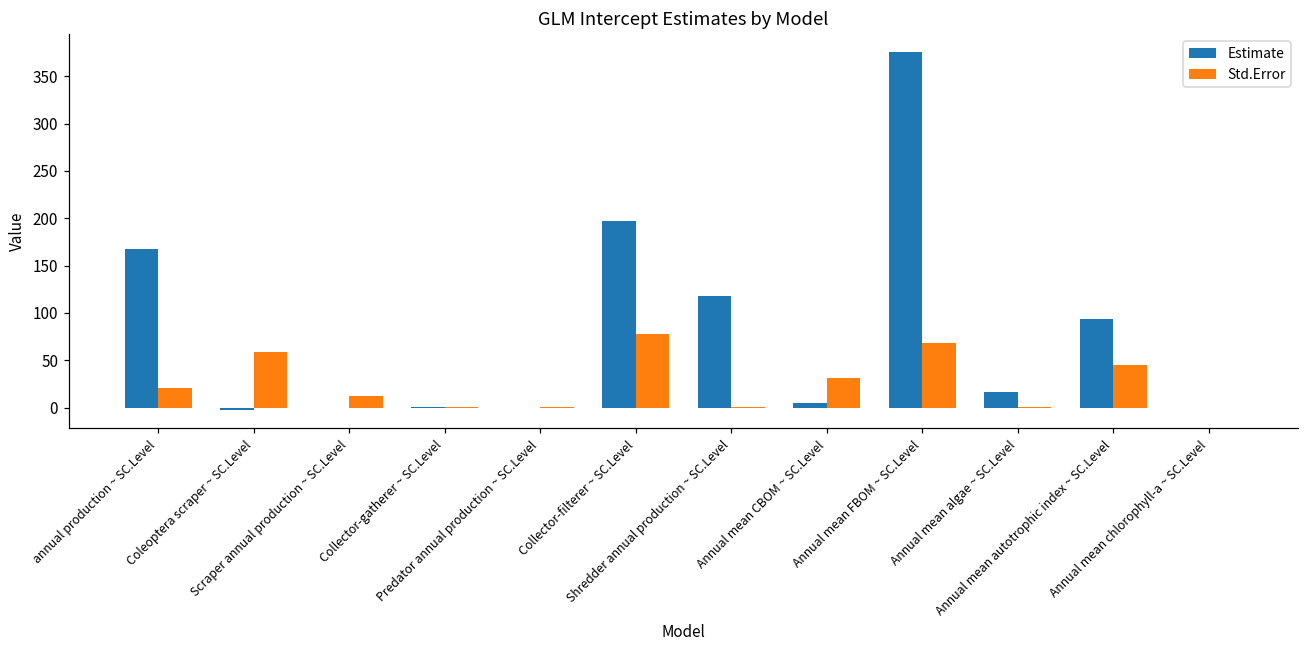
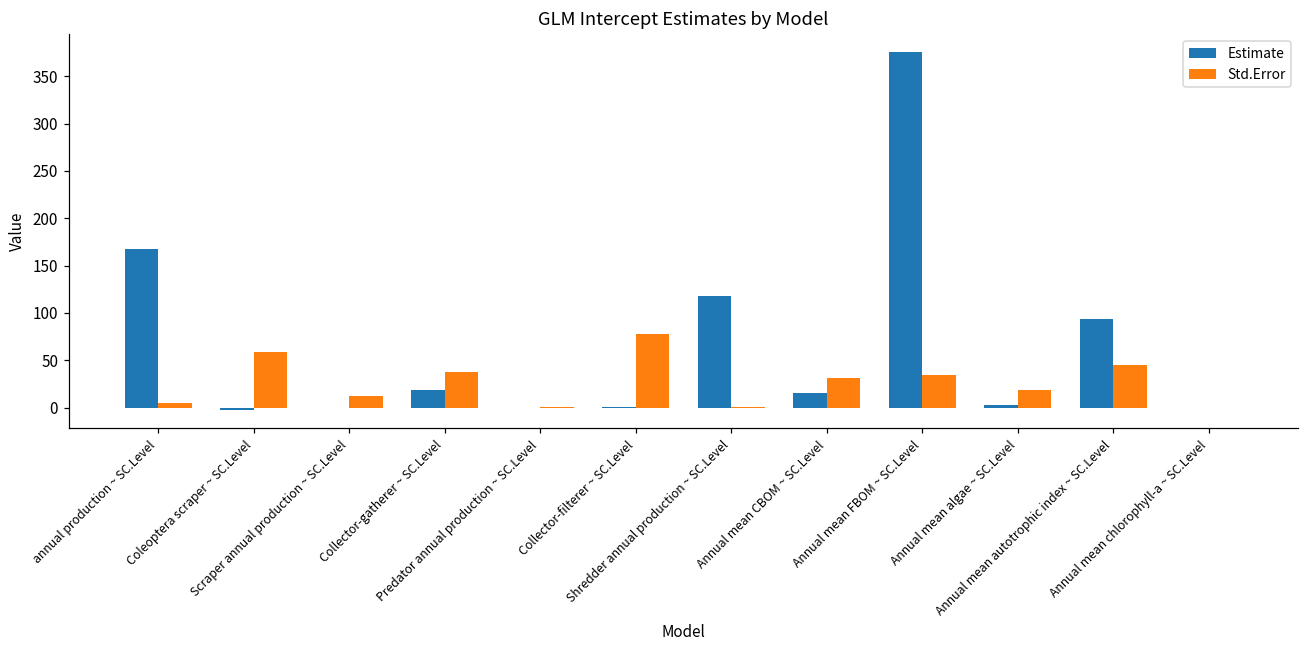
Std.Error, annual production ~ SC.Level: 20 -> 0
Estimate, Collector-gatherer ~ SC.Level: 0 -> 20
Std.Error, Collector-gatherer ~ SC.Level: 0 -> 40
Estimate, Collector-filterer ~ SC.Level: 200 -> 0
Estimate, Annual mean CBOM ~ SC.Level: 10 -> 20
Std.Error, Annual mean FBOM ~ SC.Level: 70 -> 30
Estimate, Annual mean algae ~ SC.Level: 20 -> 0
Std.Error, Annual mean algae ~ SC.Level: 0 -> 20
